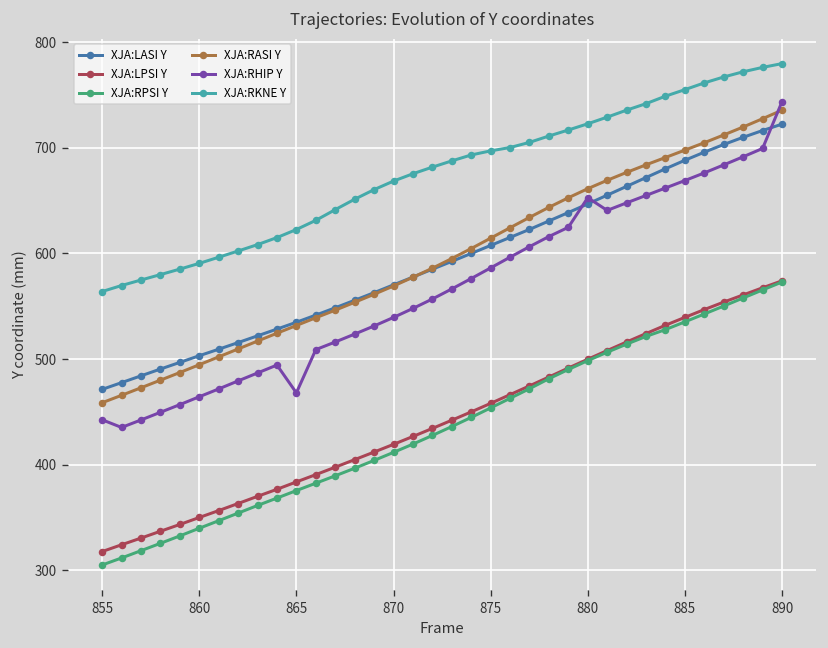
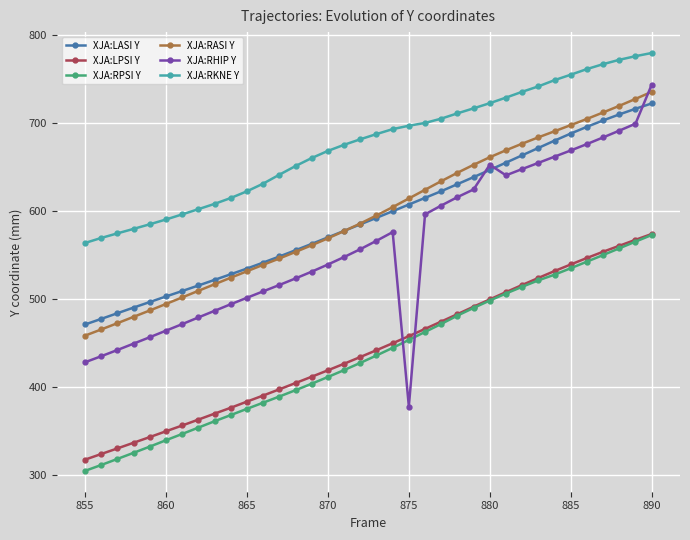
XJA:RHIP Y, 855: 440 -> 430
XJA:RHIP Y, 865: 470 -> 500
XJA:RHIP Y, 875: 590 -> 380
